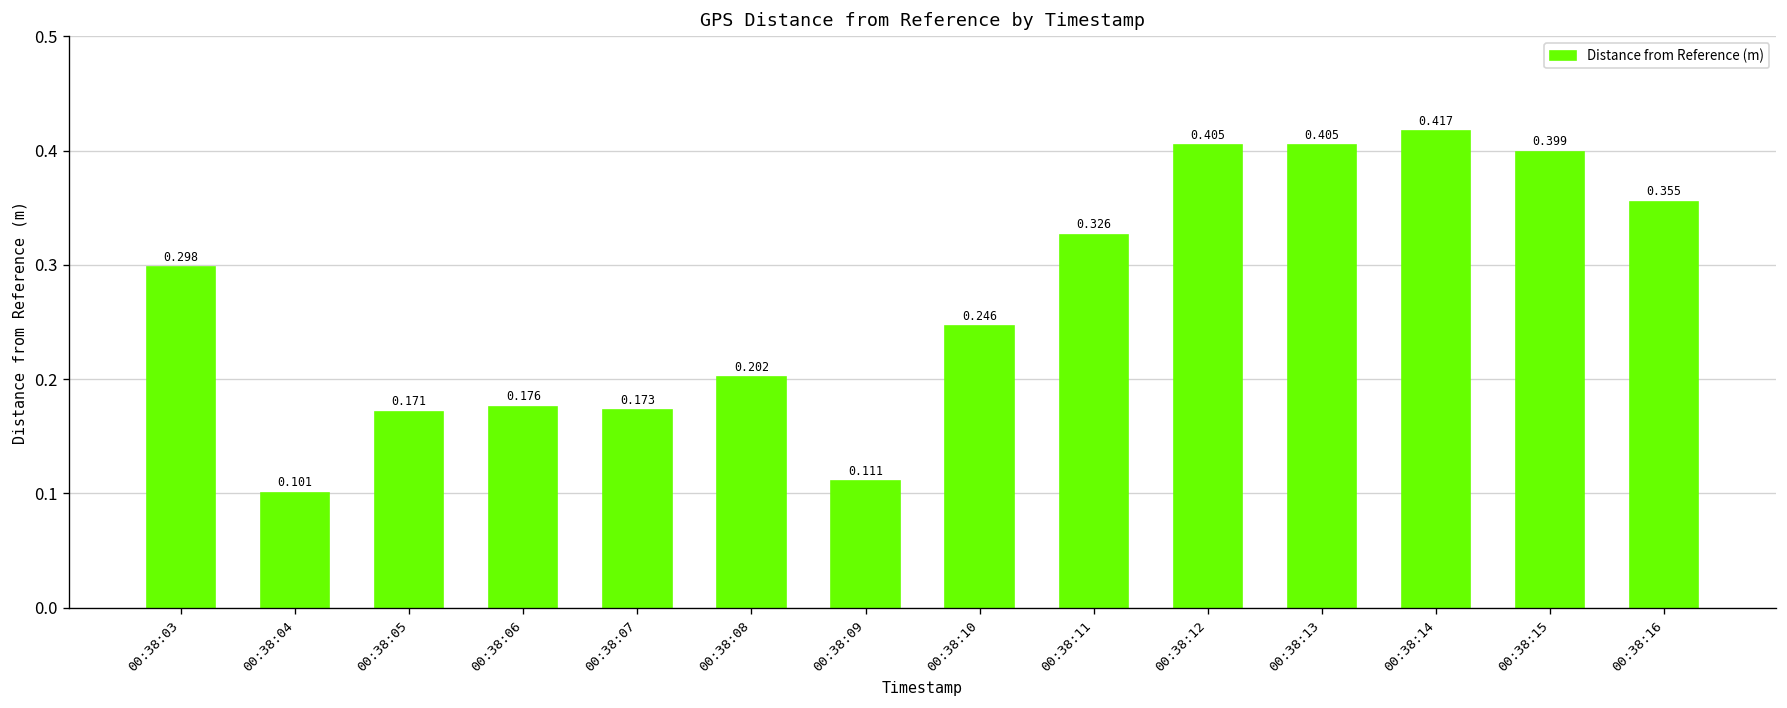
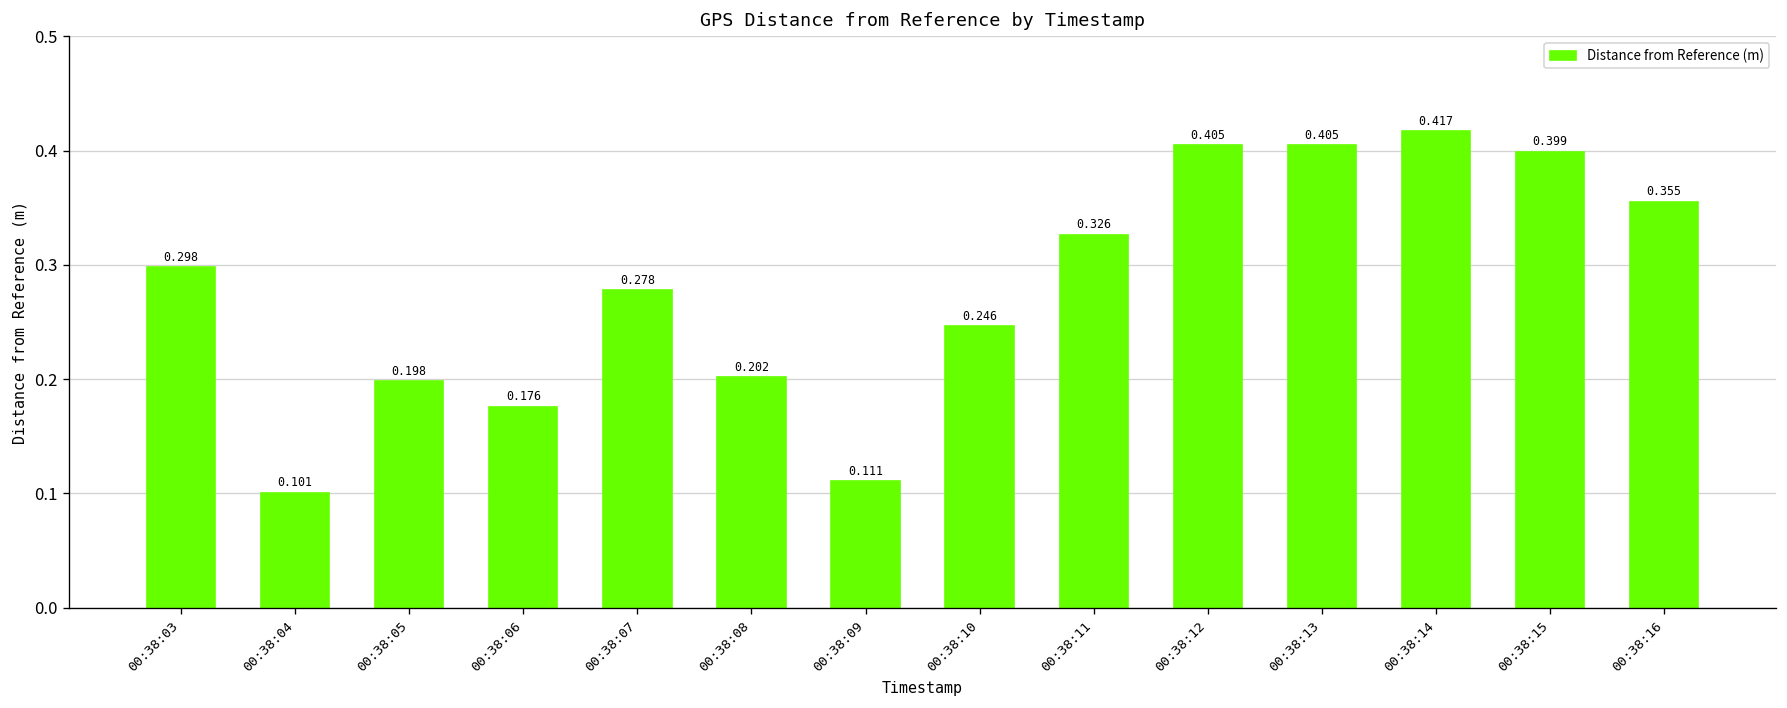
00:38:05: 0.171 -> 0.198
00:38:07: 0.173 -> 0.278
